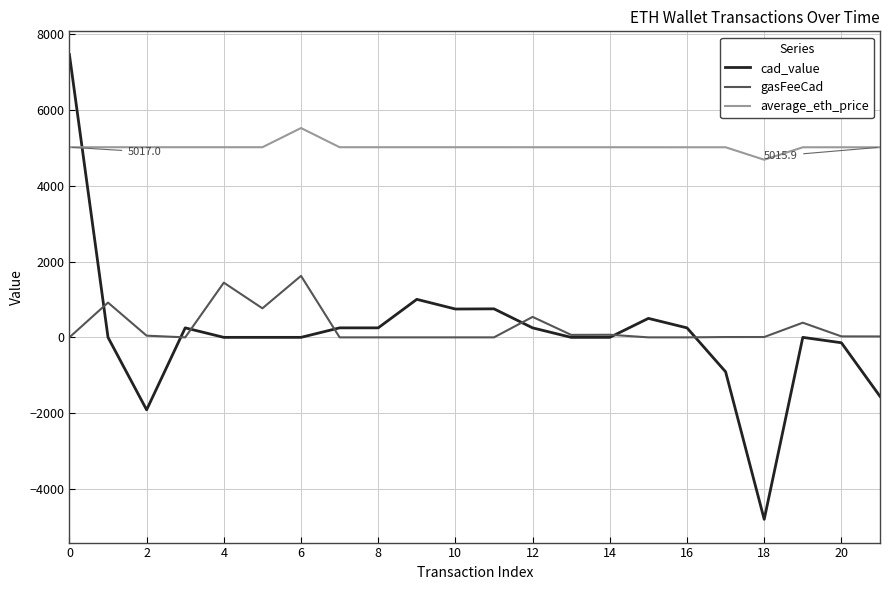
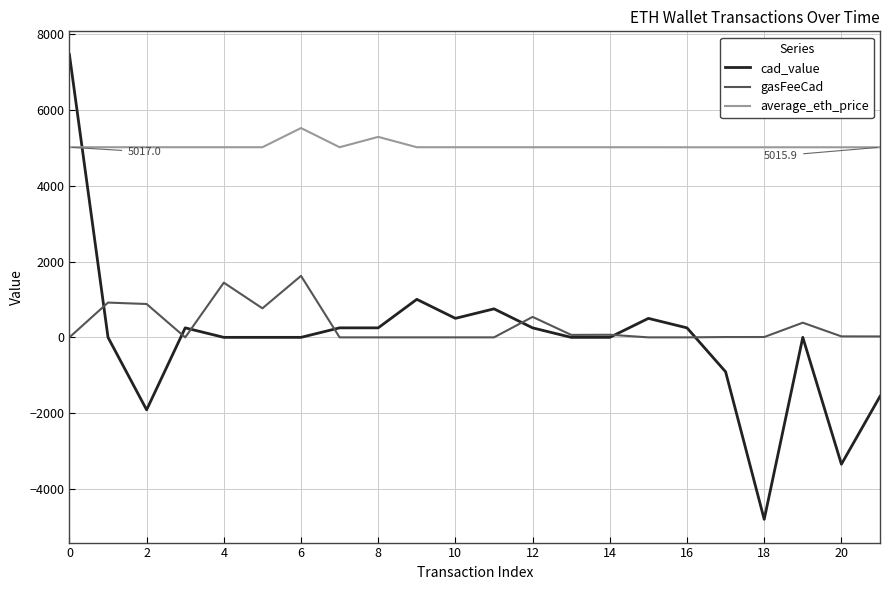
gasFeeCad, 2: 0 -> 900
average_eth_price, 8: 5000 -> 5300
cad_value, 10: 700 -> 500
average_eth_price, 18: 4700 -> 5000
cad_value, 20: -100 -> -3300
